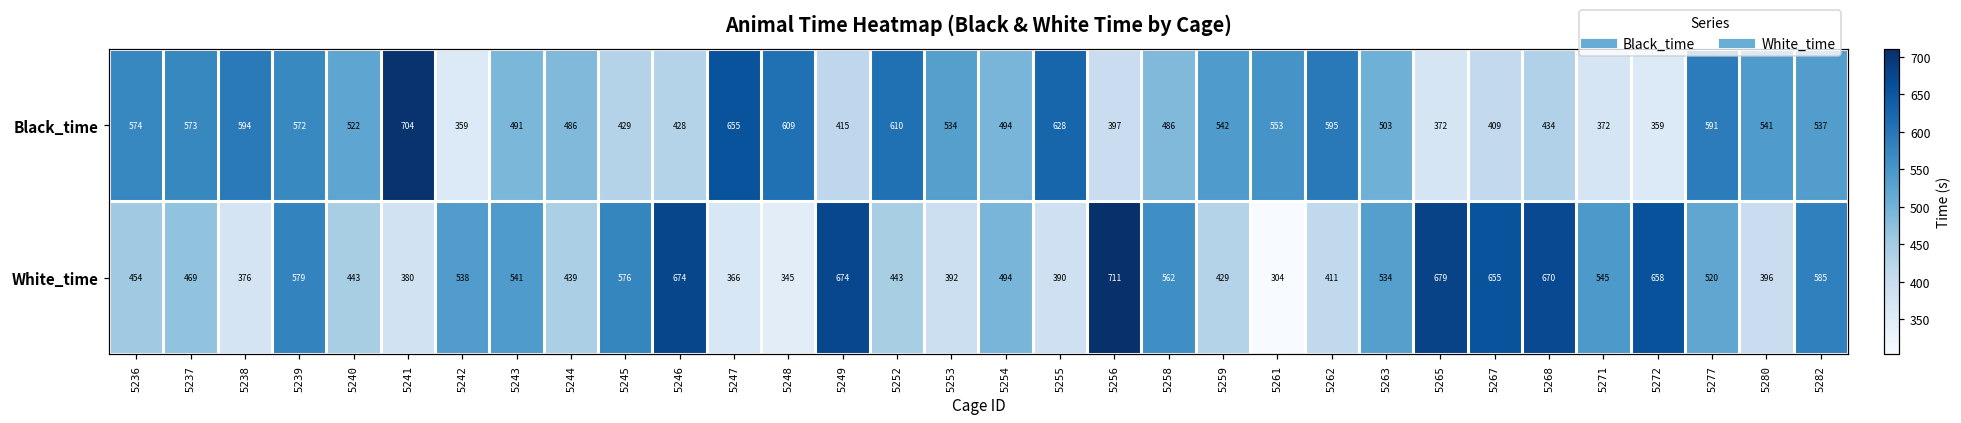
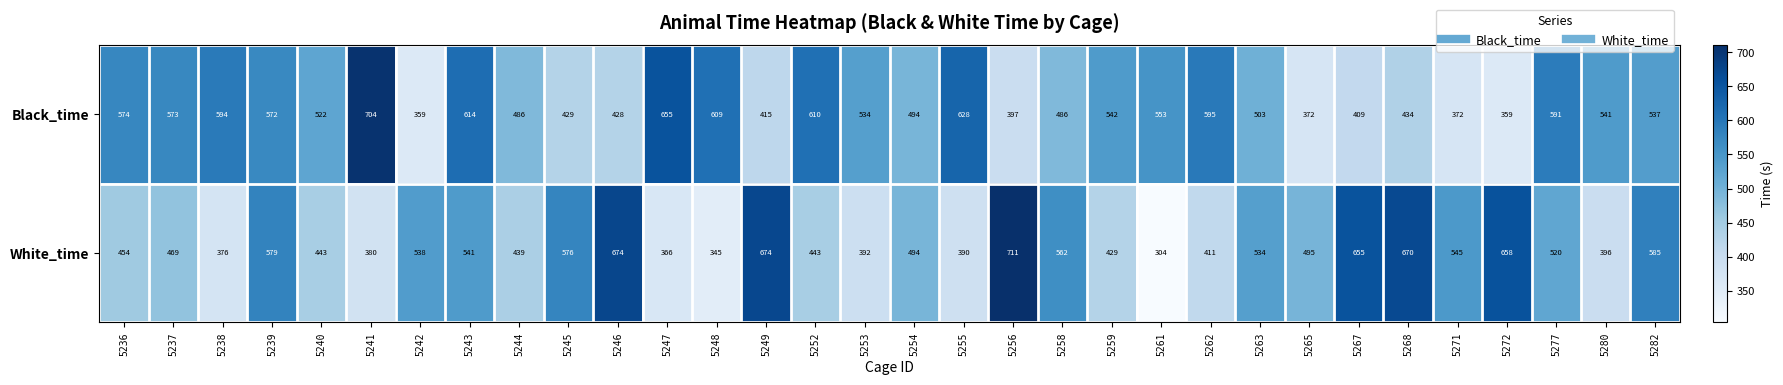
Black_time, 5243: 491 -> 614
White_time, 5265: 679 -> 495
